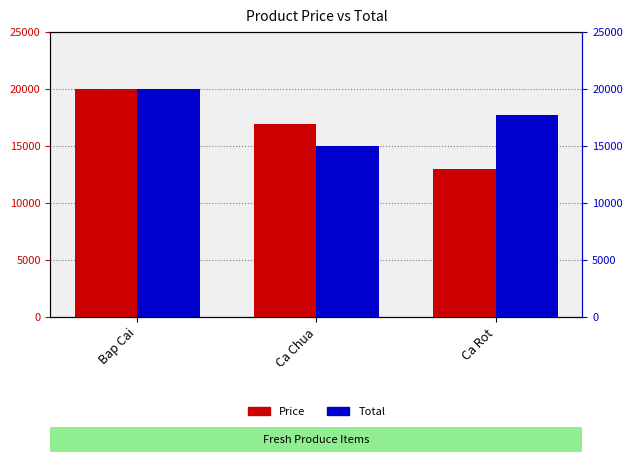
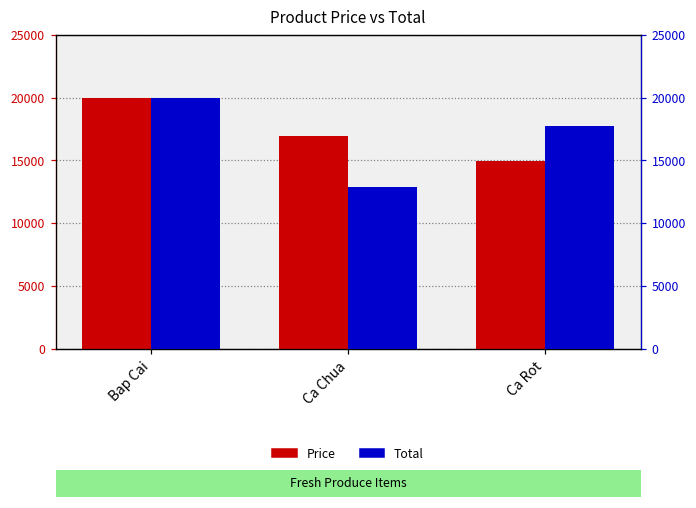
Price, Ca Rot: 13000 -> 14900
Total, Ca Chua: 15000 -> 12900
